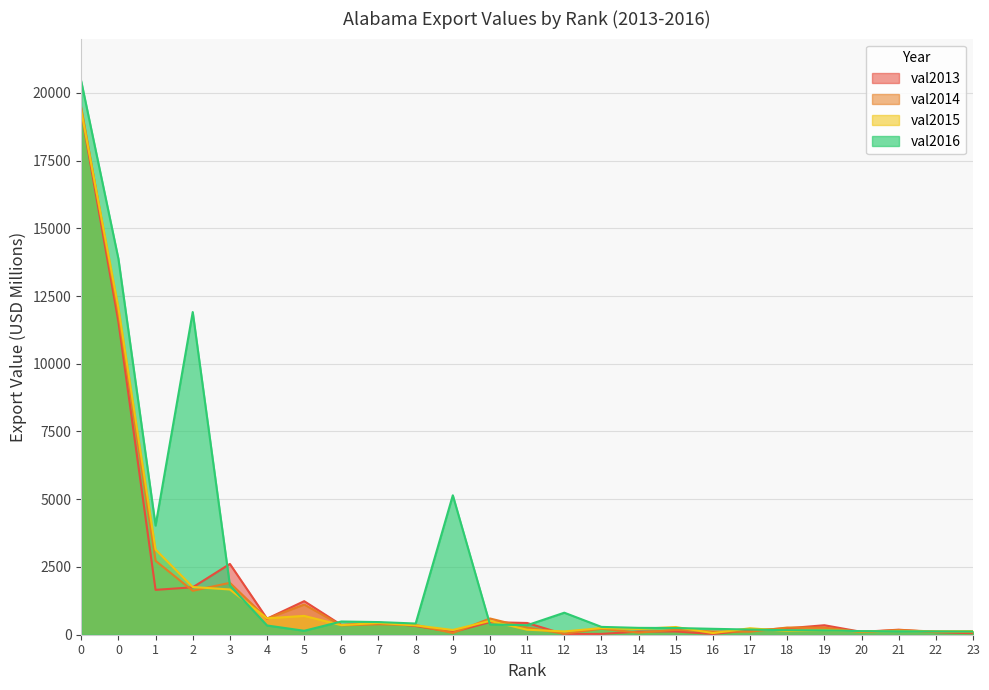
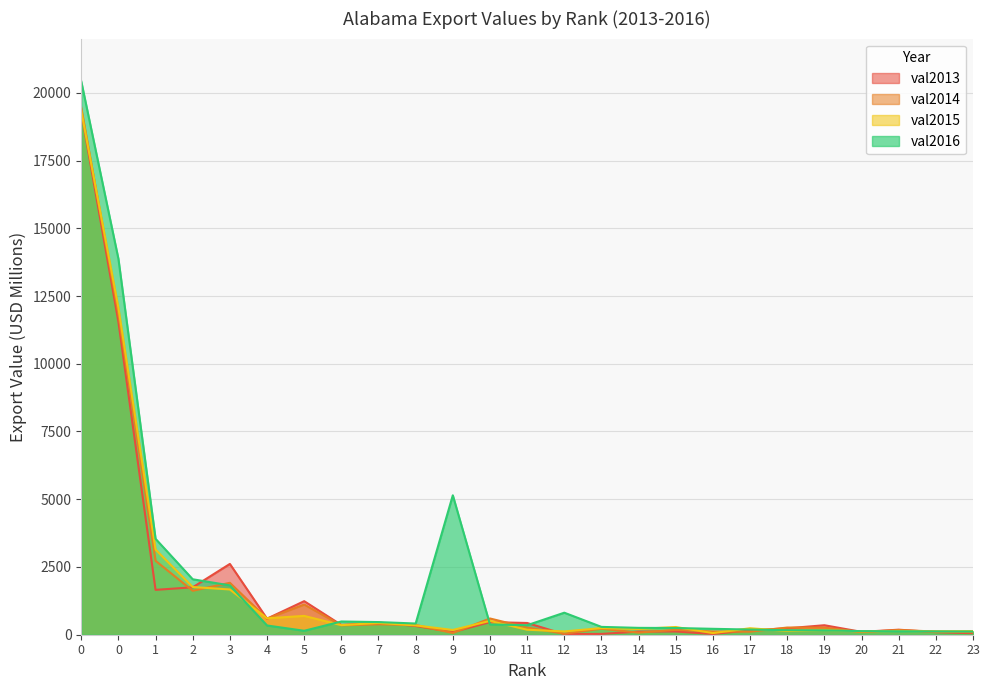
val2016, 1: 4000 -> 3500
val2016, 2: 11900 -> 2000
